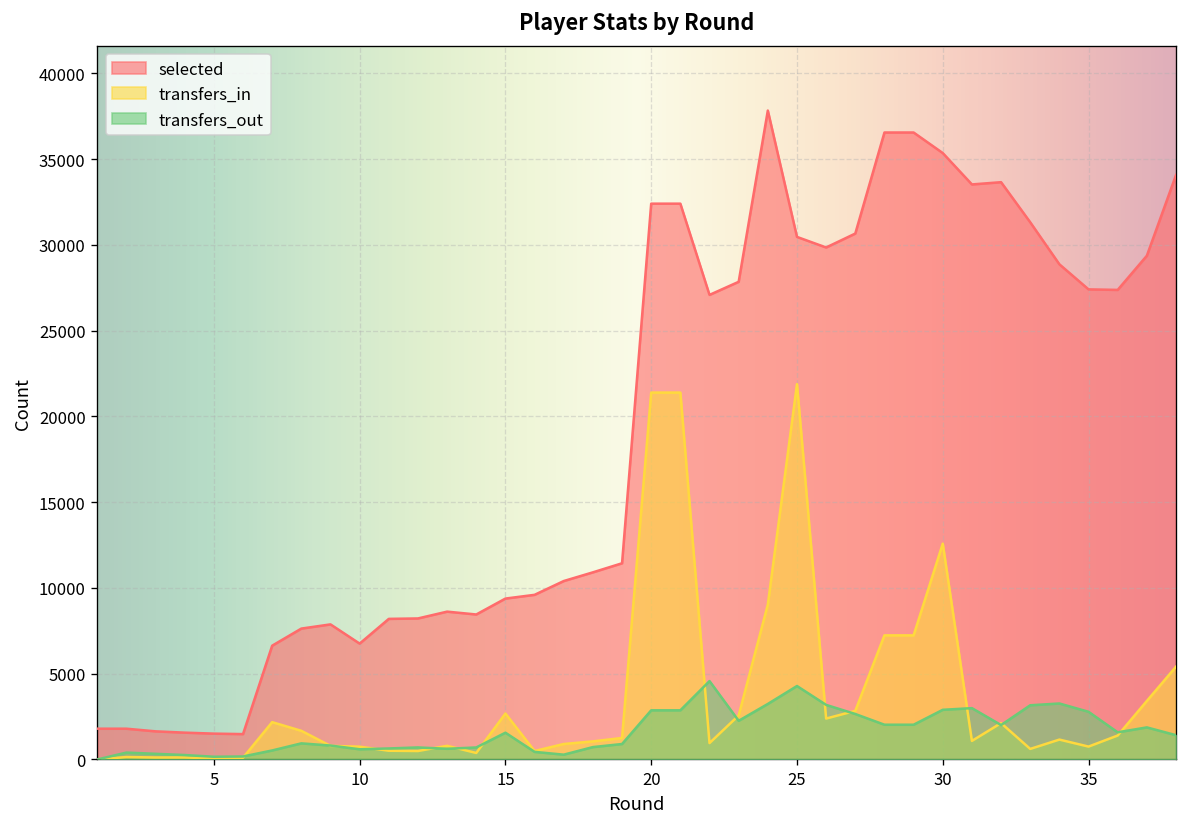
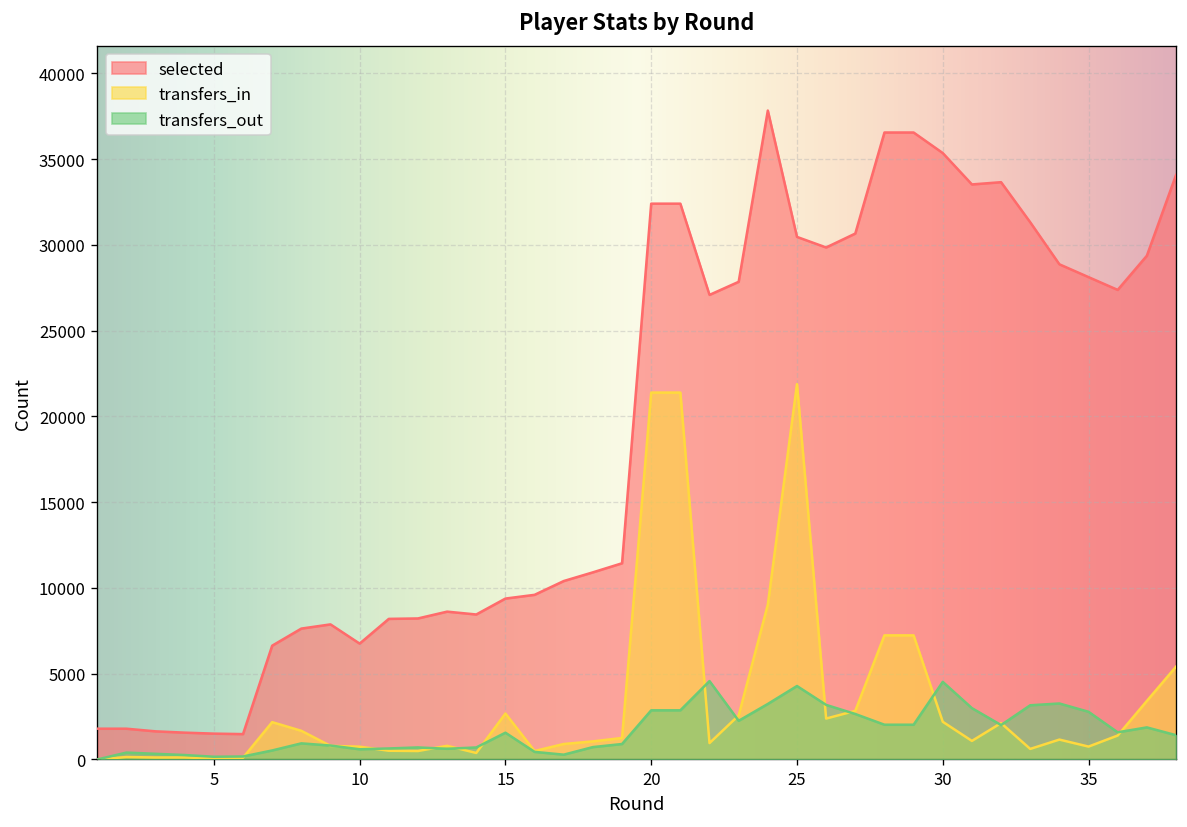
transfers_in, 30: 12600 -> 2200
transfers_out, 30: 2900 -> 4500
selected, 35: 27400 -> 28100
